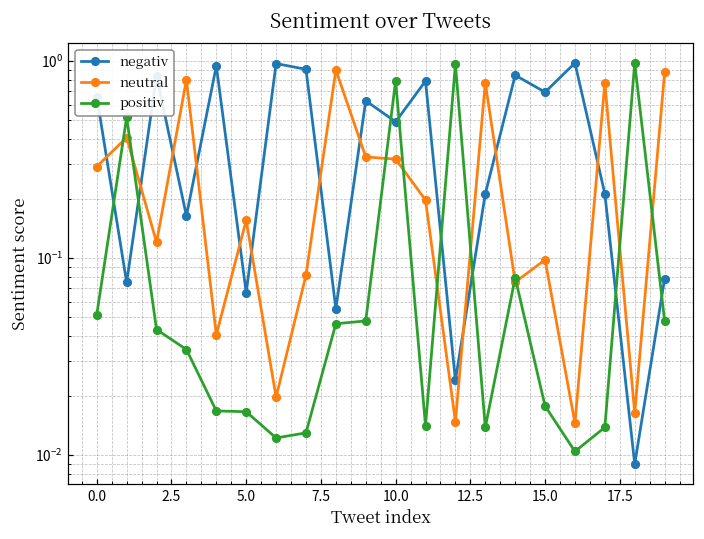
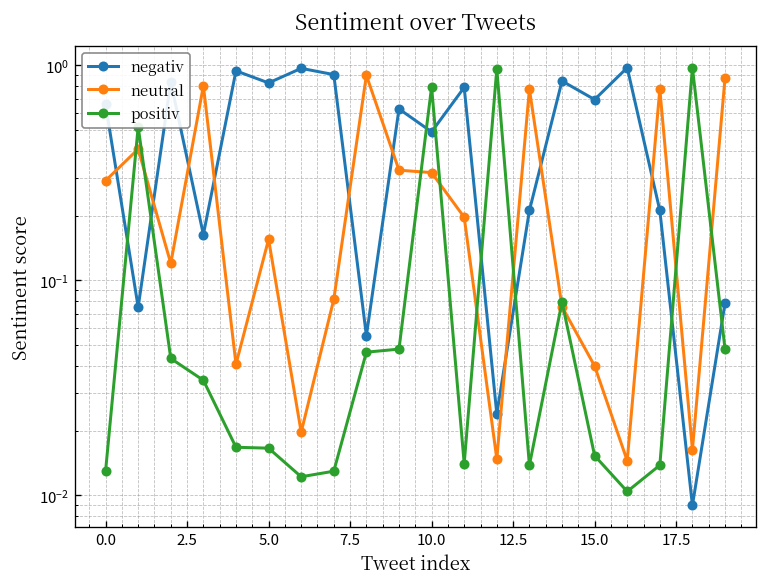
positiv, 0.0: 0.052 -> 0.013
negativ, 5.0: 0.067 -> 0.8
neutral, 15.0: 0.10 -> 0.040
positiv, 15.0: 0.018 -> 0.015
